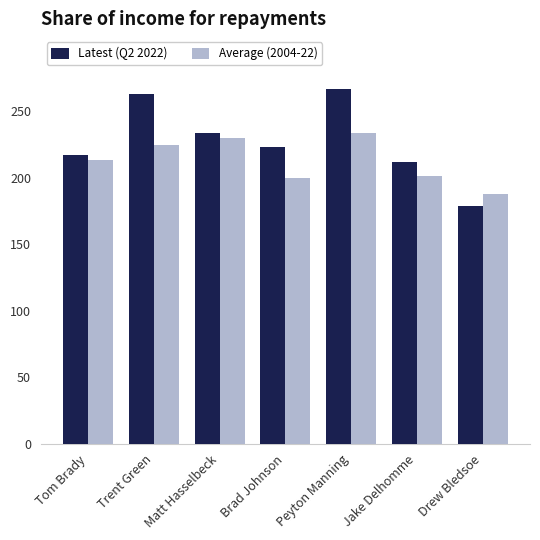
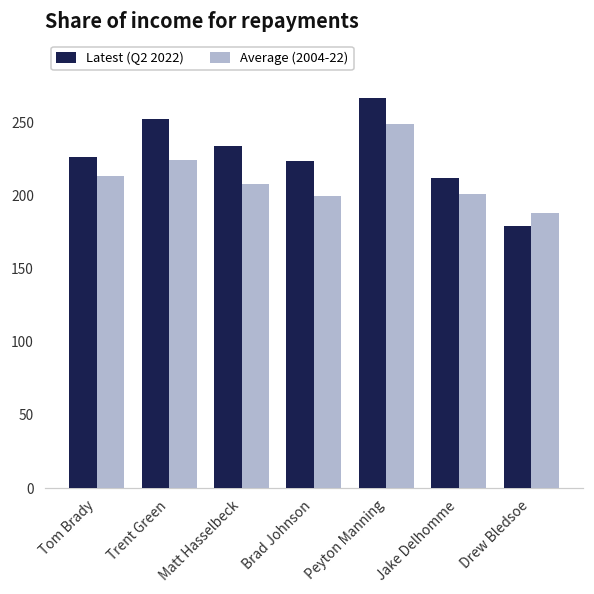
Latest (Q2 2022), Tom Brady: 217 -> 226
Latest (Q2 2022), Trent Green: 263 -> 252
Average (2004-22), Matt Hasselbeck: 230 -> 208
Average (2004-22), Peyton Manning: 233 -> 249
